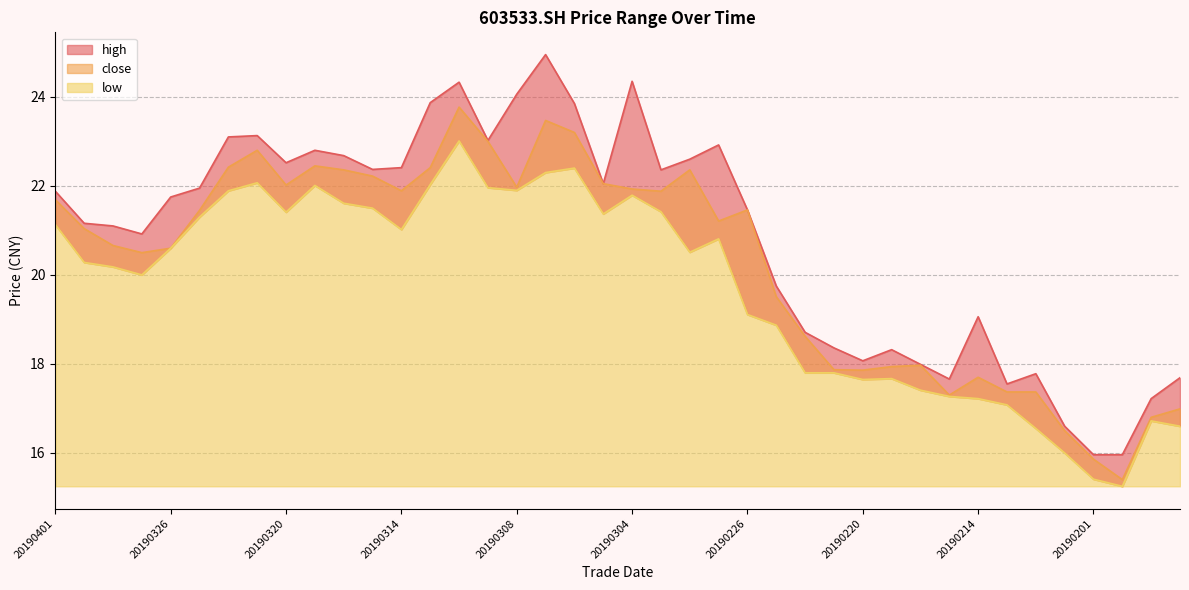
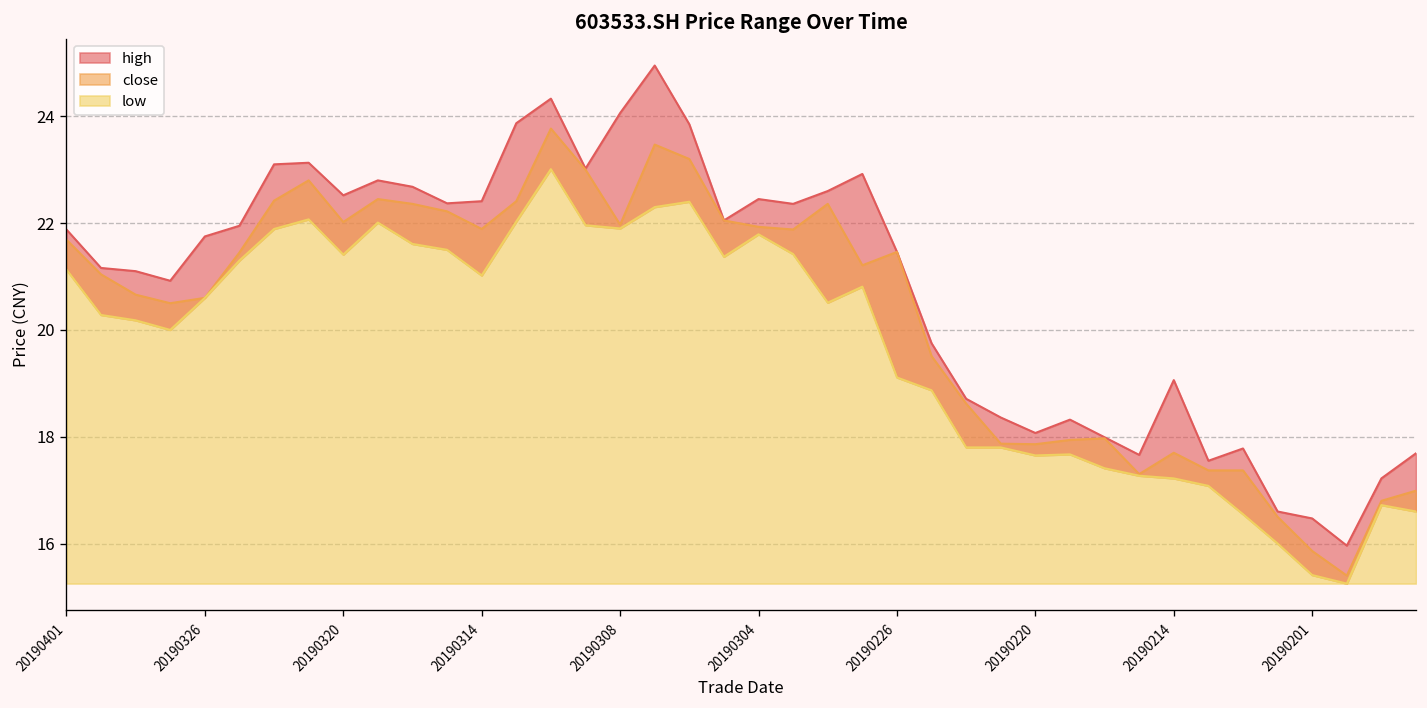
high, 20190304: 24.4 -> 22.5
high, 20190201: 16.0 -> 16.5
